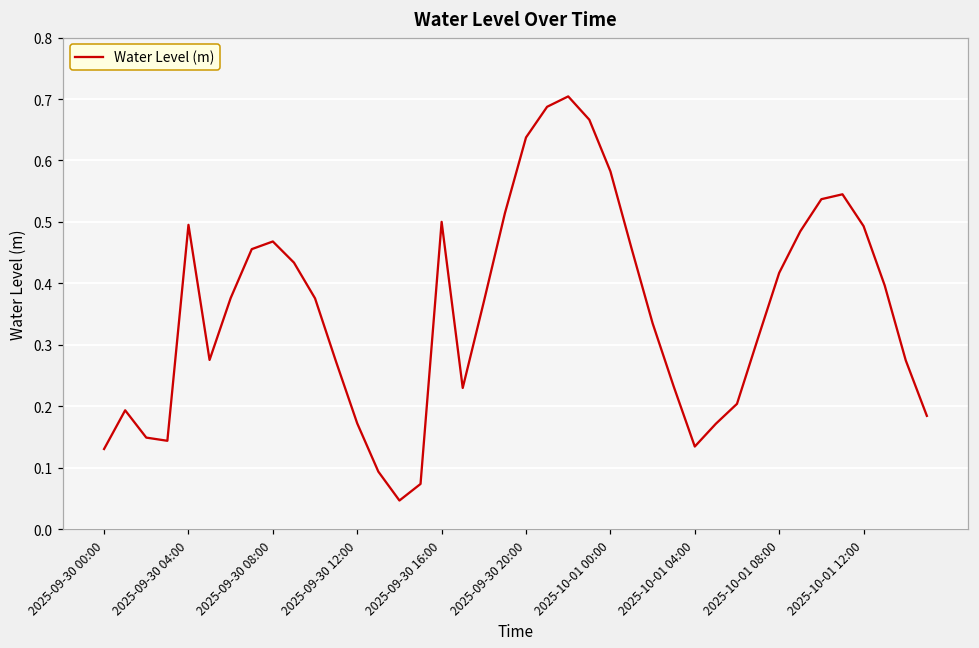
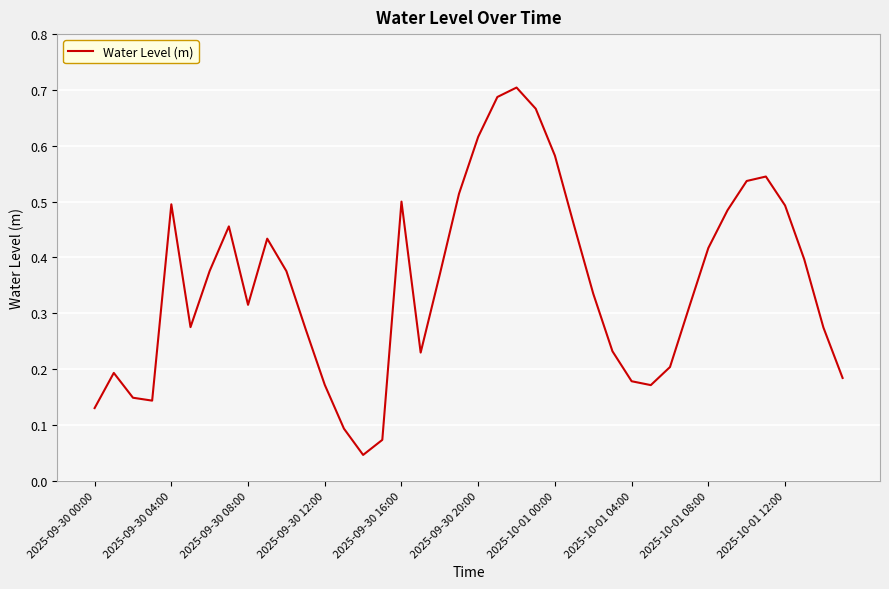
2025-09-30 08:00: 0.47 -> 0.32
2025-09-30 20:00: 0.64 -> 0.62
2025-10-01 04:00: 0.13 -> 0.18
